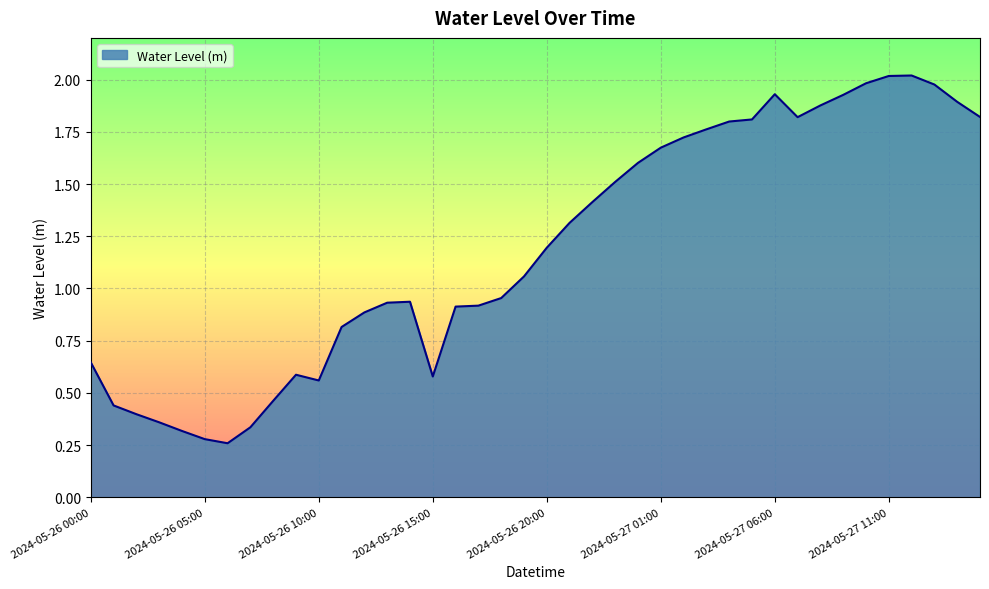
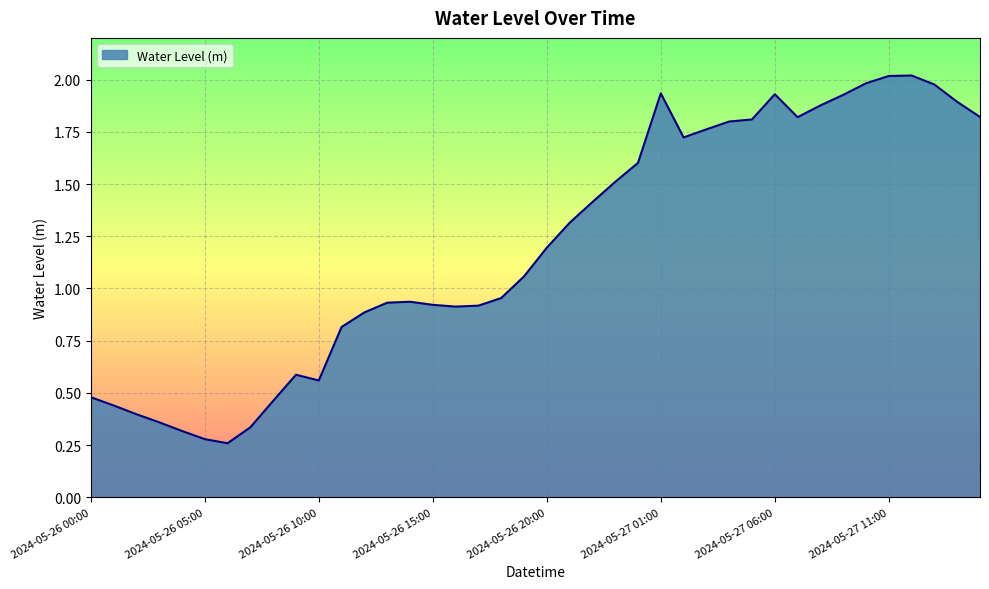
2024-05-26 00:00: 0.65 -> 0.48
2024-05-26 15:00: 0.58 -> 0.92
2024-05-27 01:00: 1.67 -> 1.93
